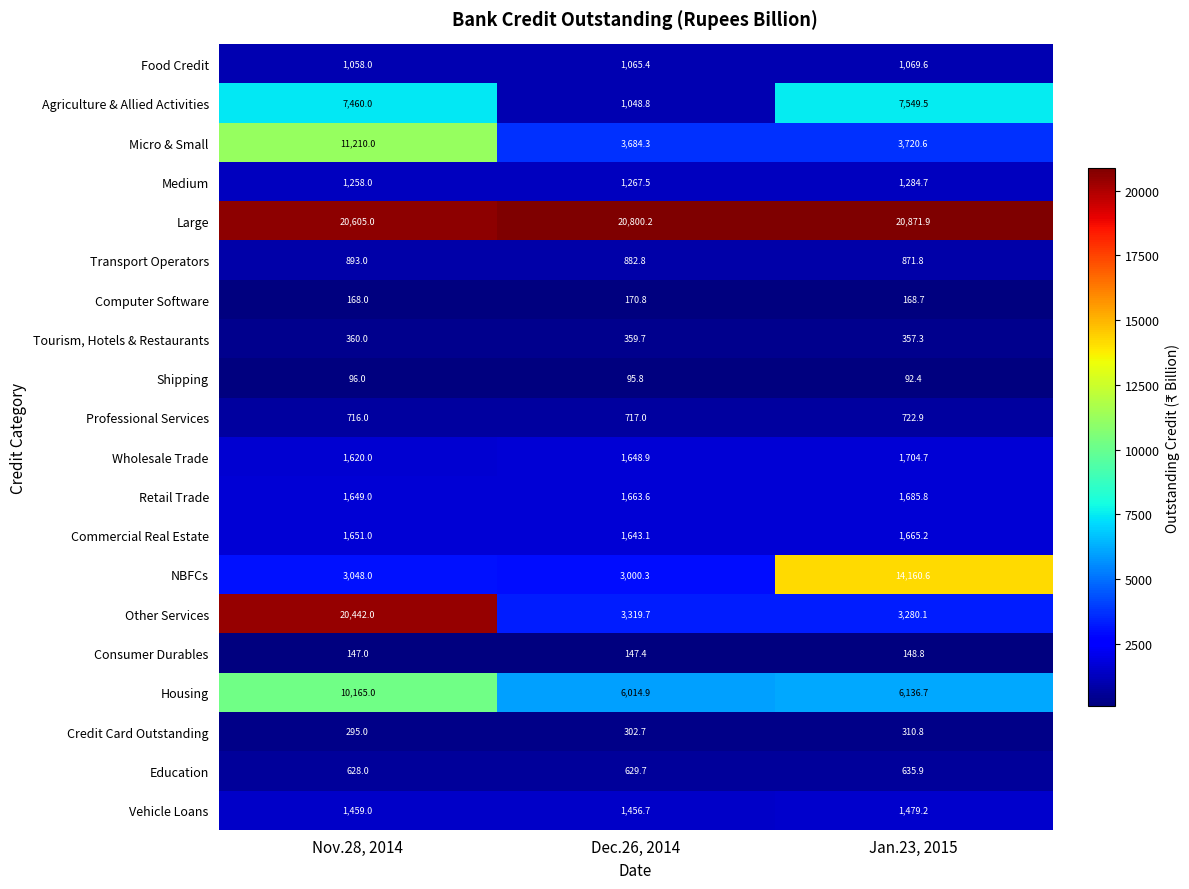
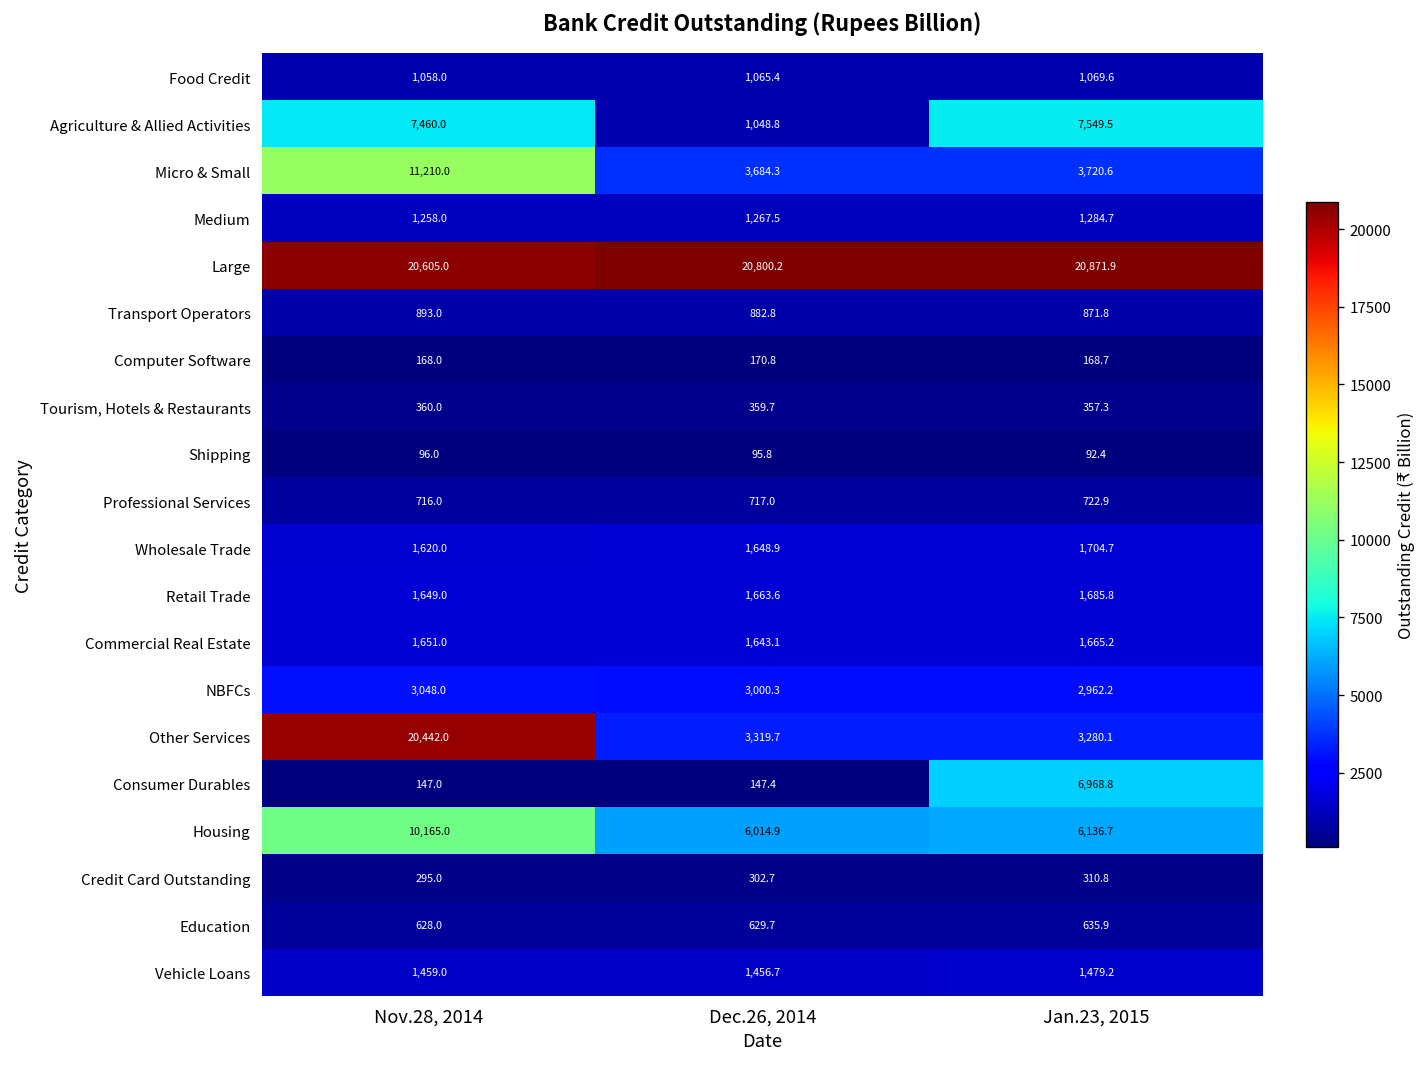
NBFCs, Jan.23, 2015: 14,160.6 -> 2,962.2
Consumer Durables, Jan.23, 2015: 148.8 -> 6,968.8
